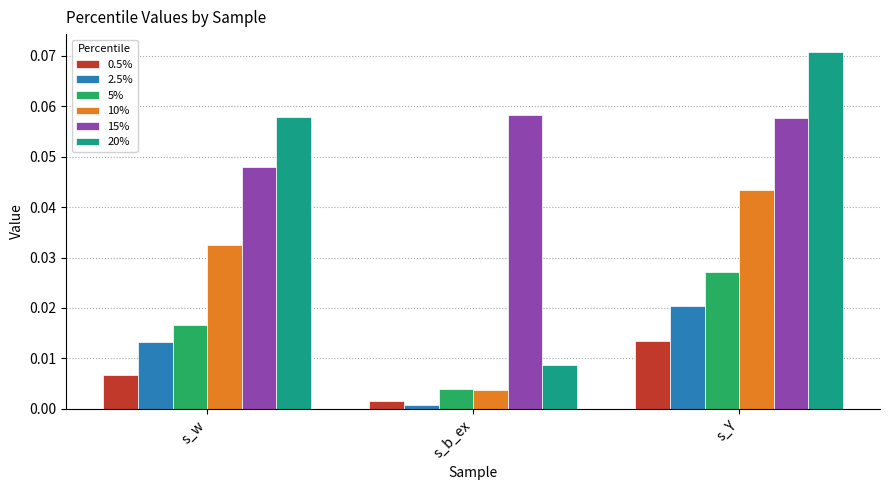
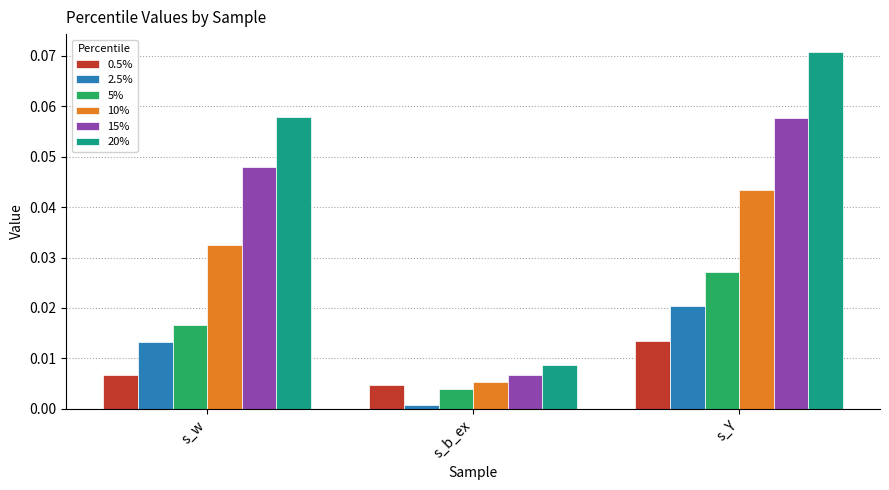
0.5%, s_b_ex: 0.002 -> 0.005
10%, s_b_ex: 0.004 -> 0.005
15%, s_b_ex: 0.058 -> 0.007
